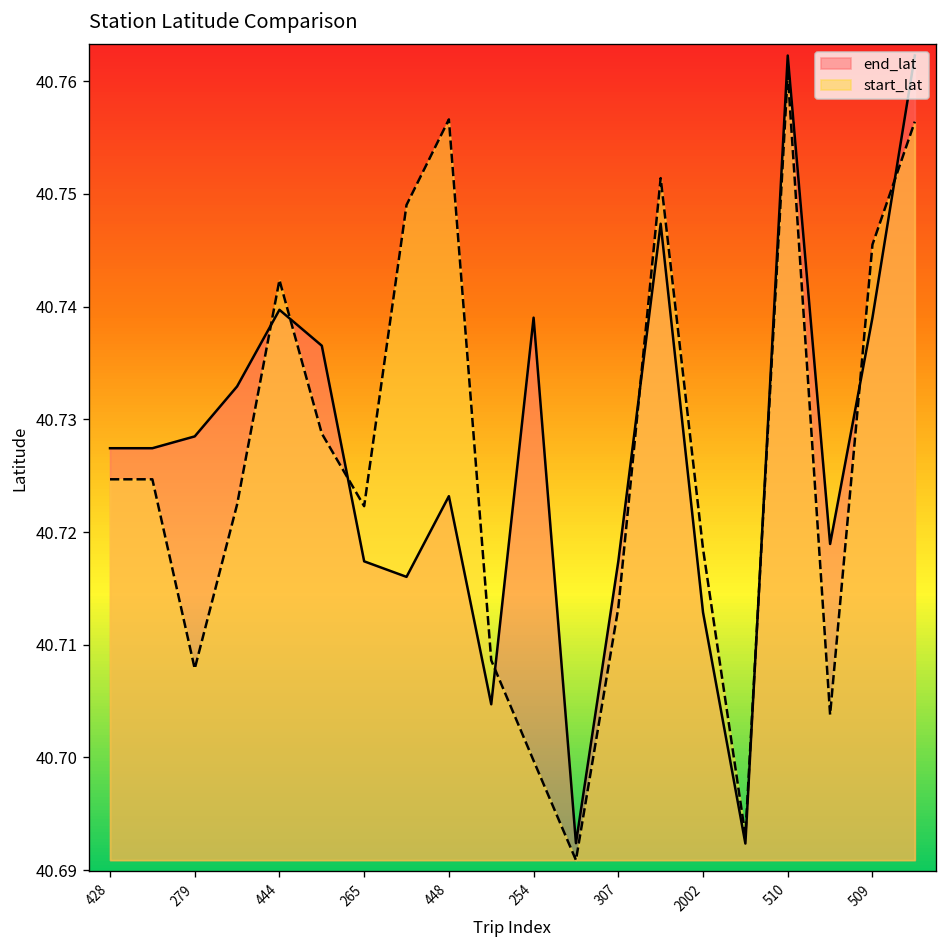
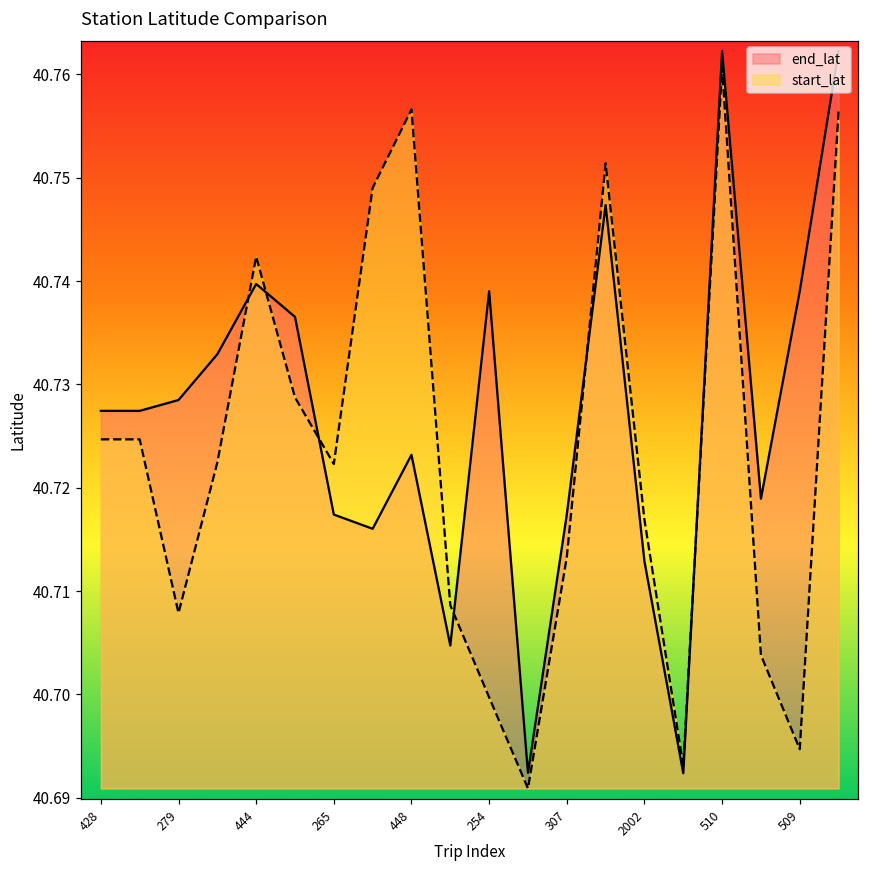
start_lat, 2002: 40.719 -> 40.717
start_lat, 509: 40.745 -> 40.695
